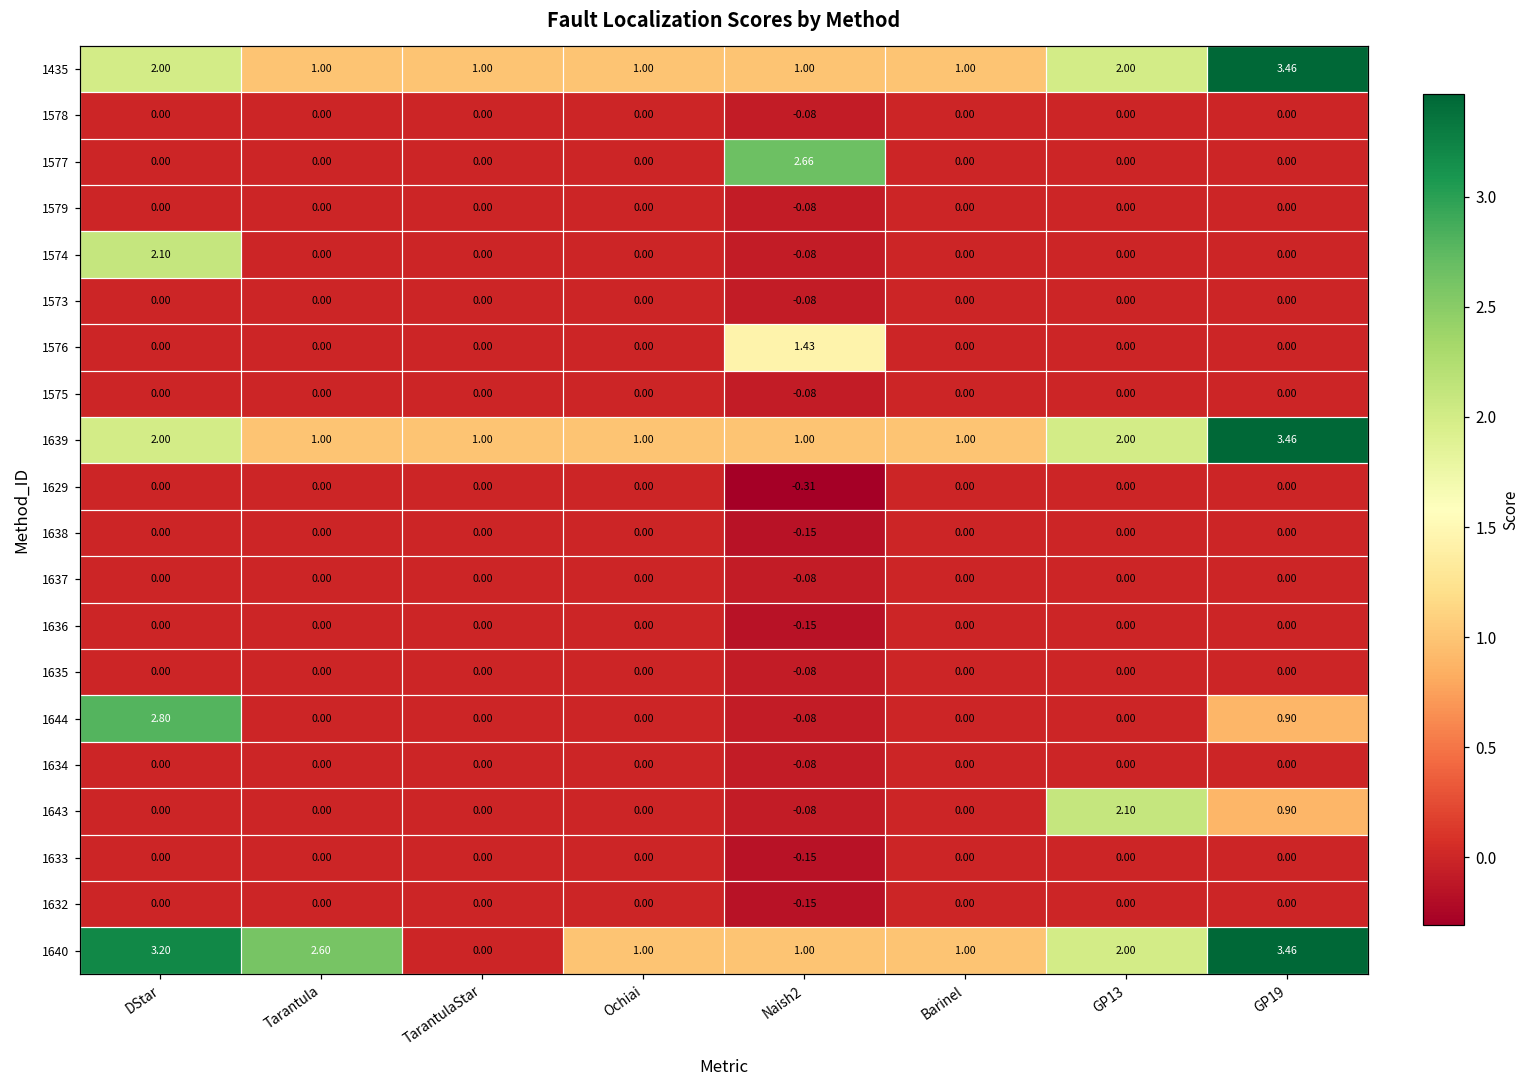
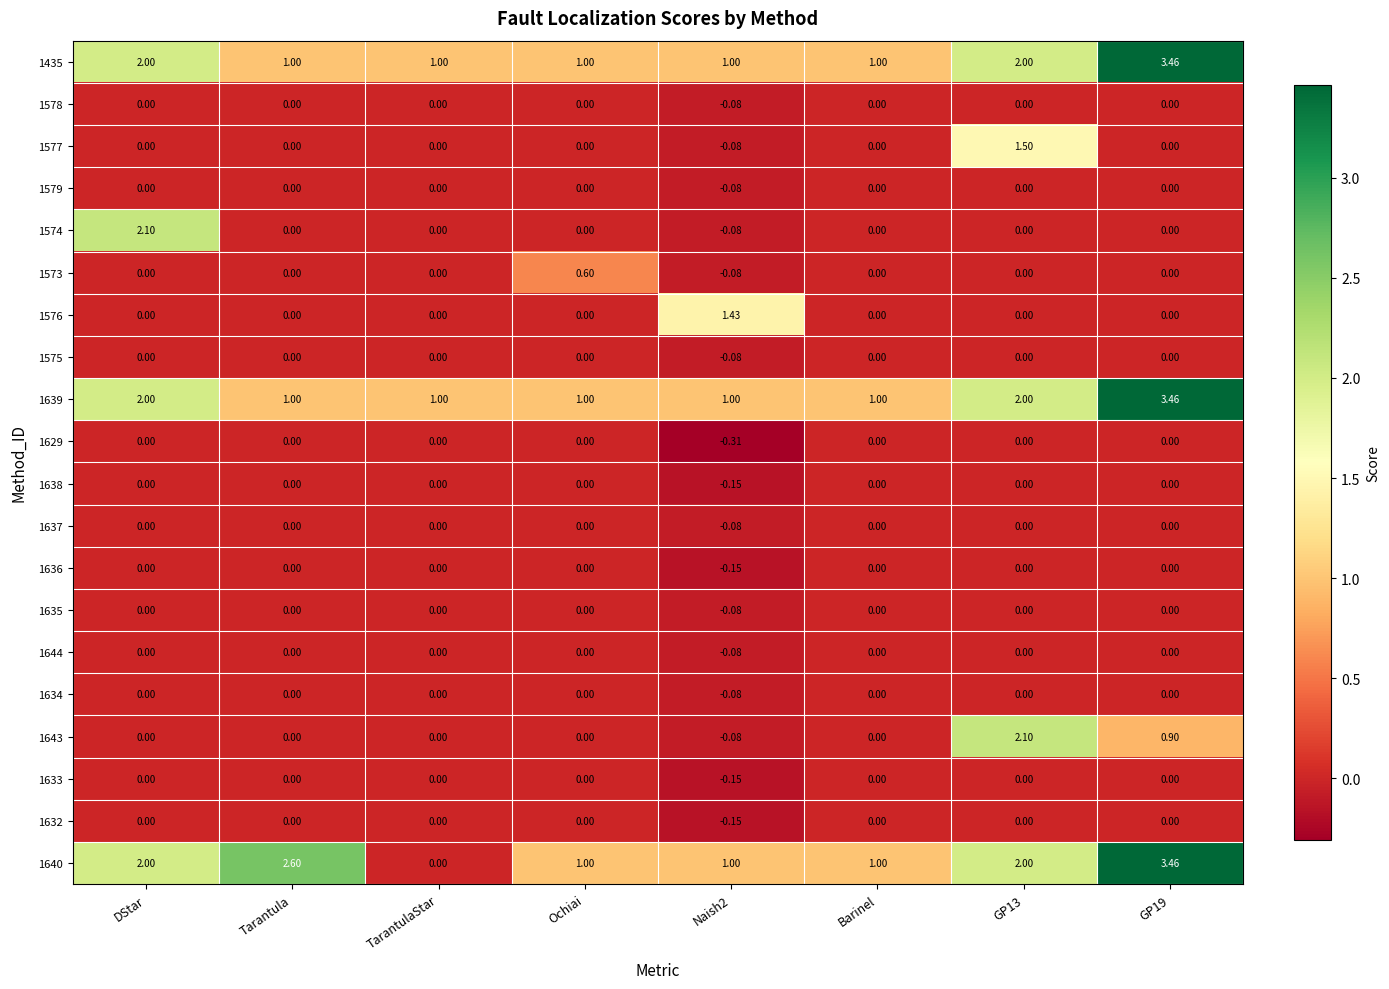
1577, Naish2: 2.66 -> -0.08
1577, GP13: 0.00 -> 1.50
1573, Ochiai: 0.00 -> 0.60
1644, DStar: 2.80 -> 0.00
1644, GP19: 0.90 -> 0.00
1640, DStar: 3.20 -> 2.00
